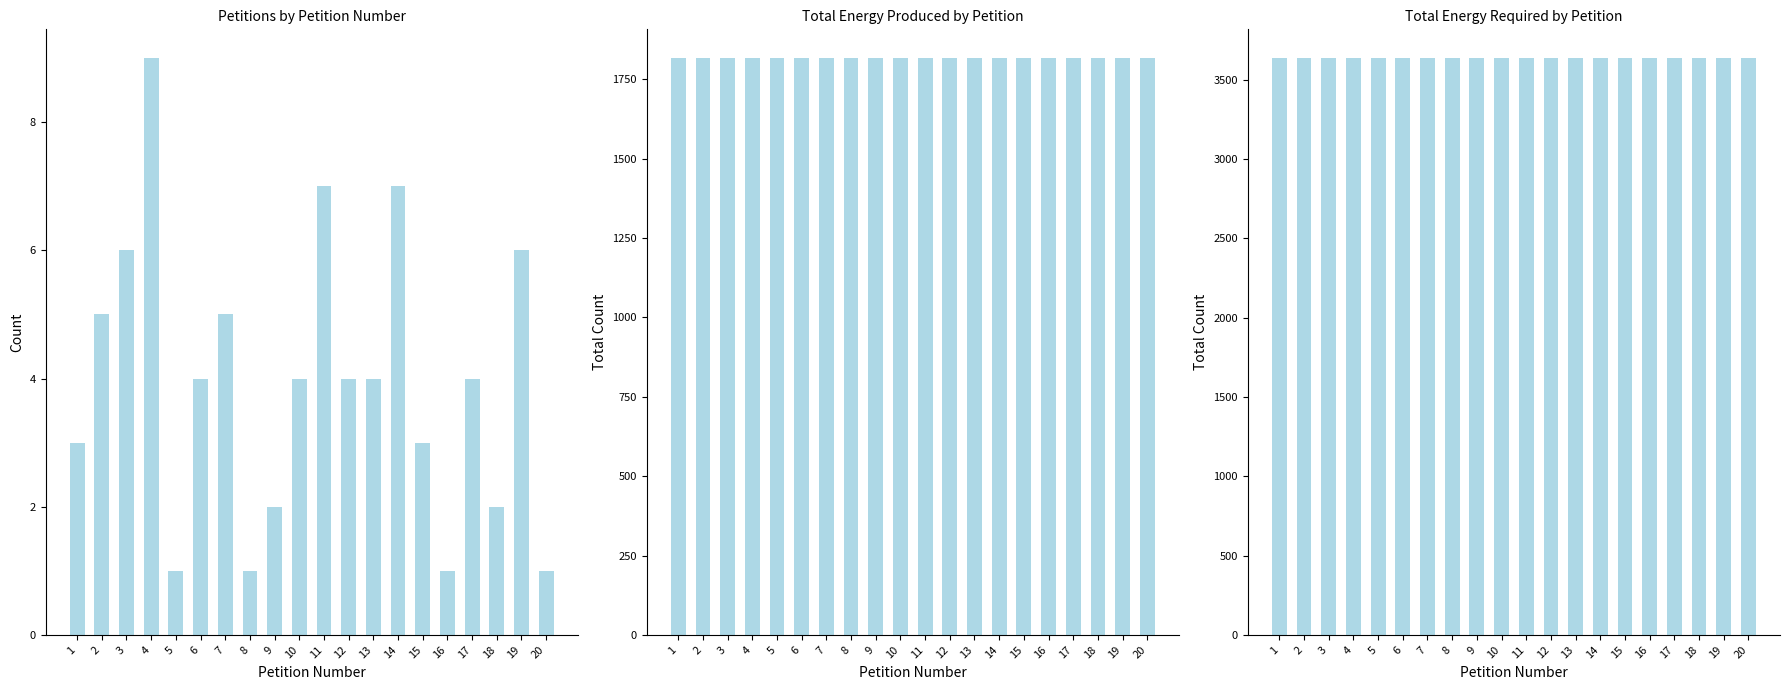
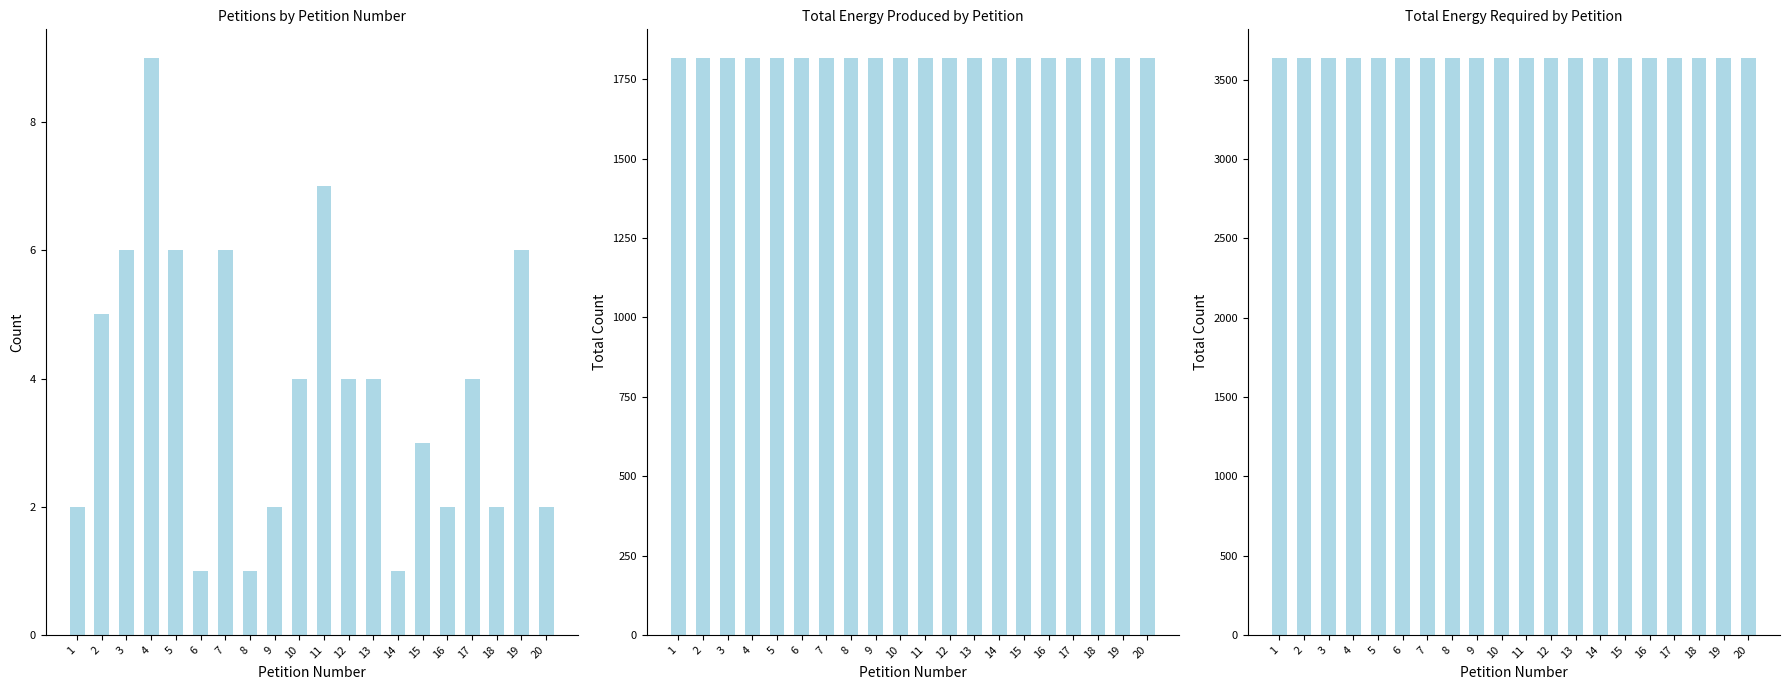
Petitions by Petition Number, 1: 3 -> 2
Petitions by Petition Number, 5: 1 -> 6
Petitions by Petition Number, 6: 4 -> 1
Petitions by Petition Number, 7: 5 -> 6
Petitions by Petition Number, 14: 7 -> 1
Petitions by Petition Number, 16: 1 -> 2
Petitions by Petition Number, 20: 1 -> 2
